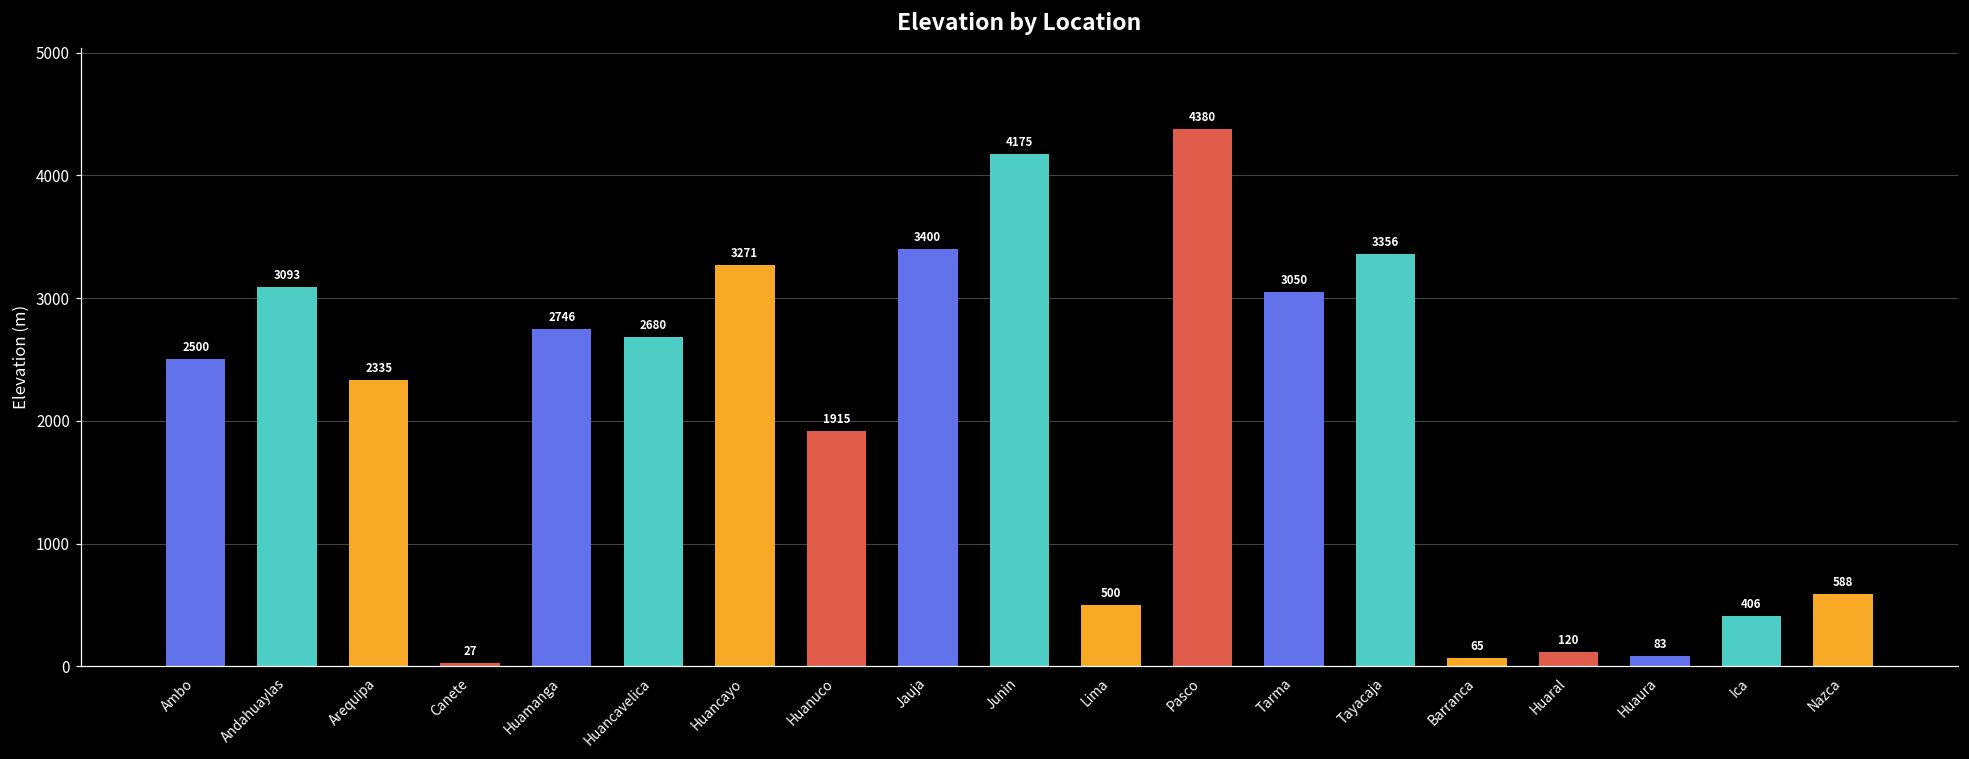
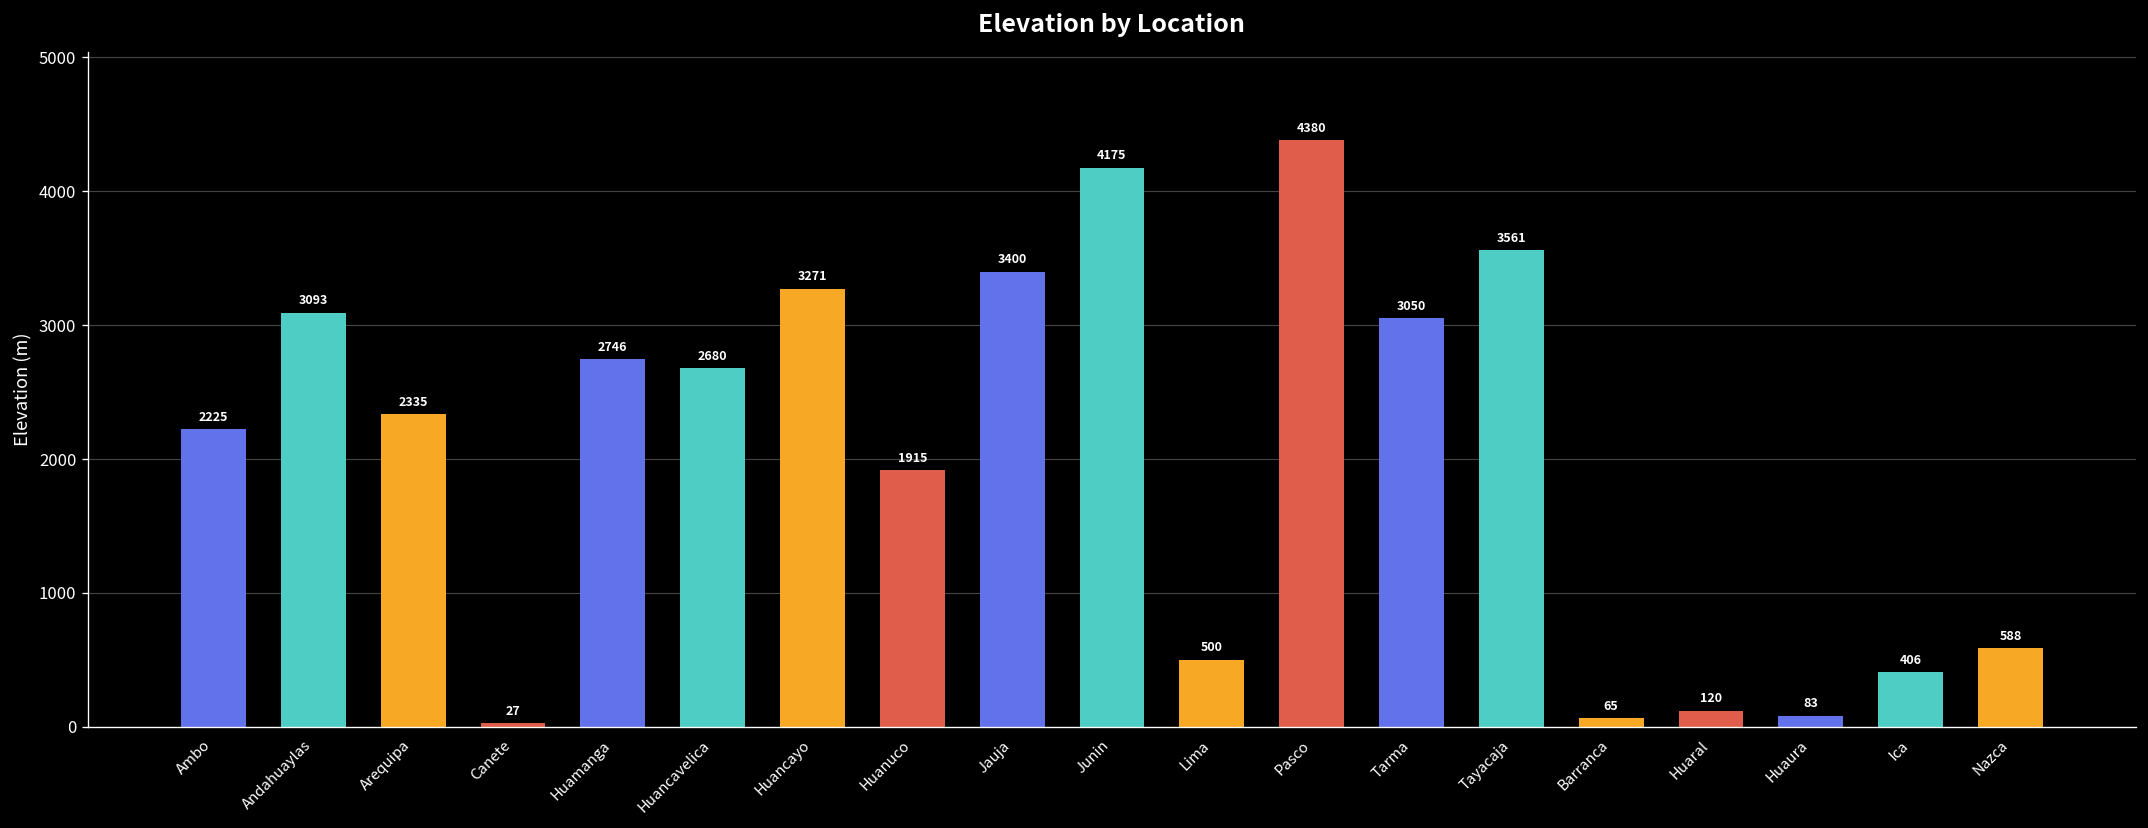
Ambo: 2500 -> 2225
Tayacaja: 3356 -> 3561
